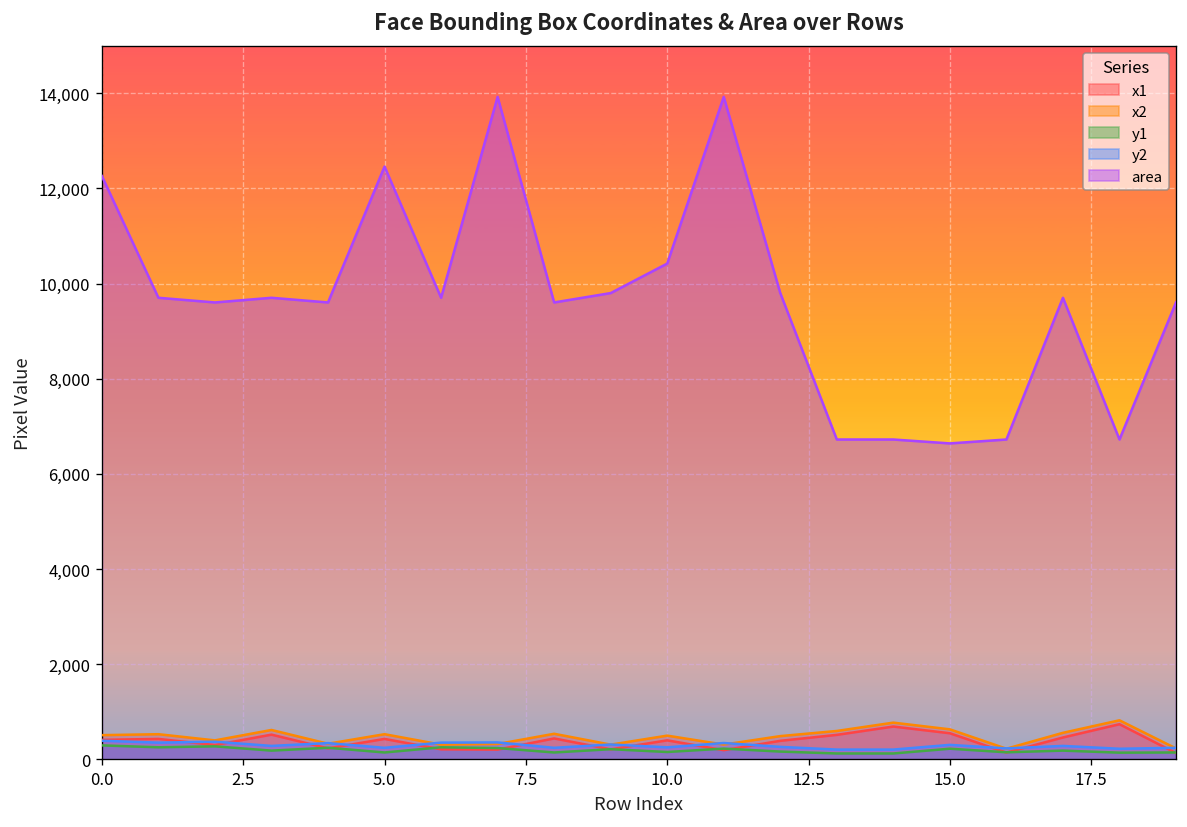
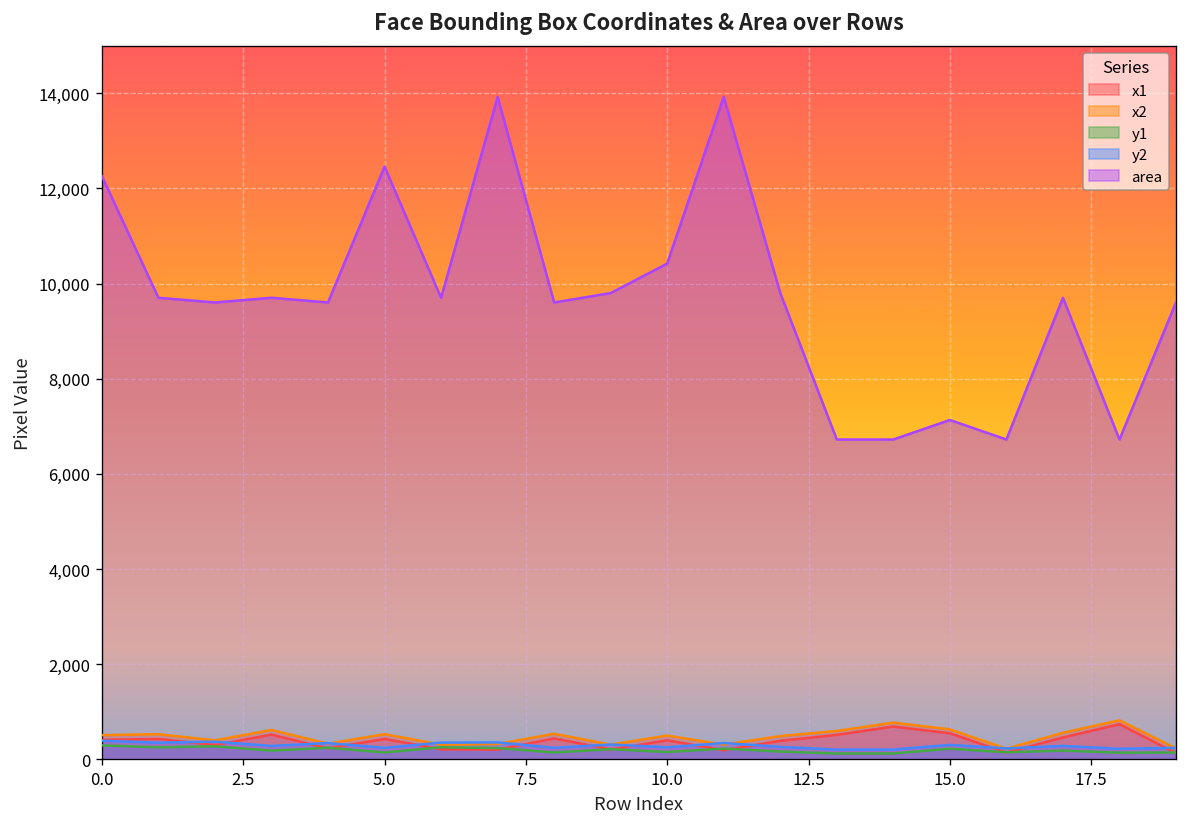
area, 15.0: 6,600 -> 7,100
